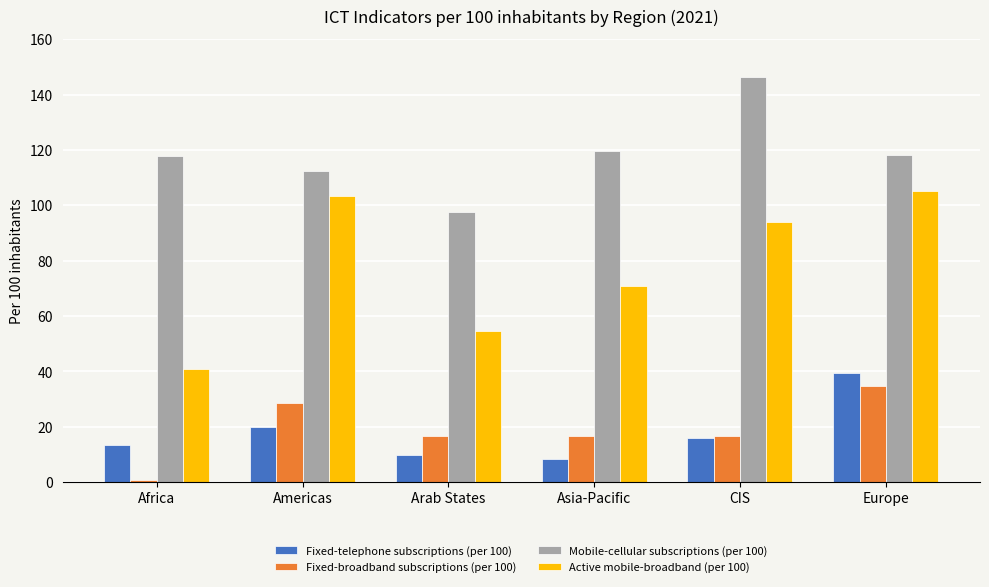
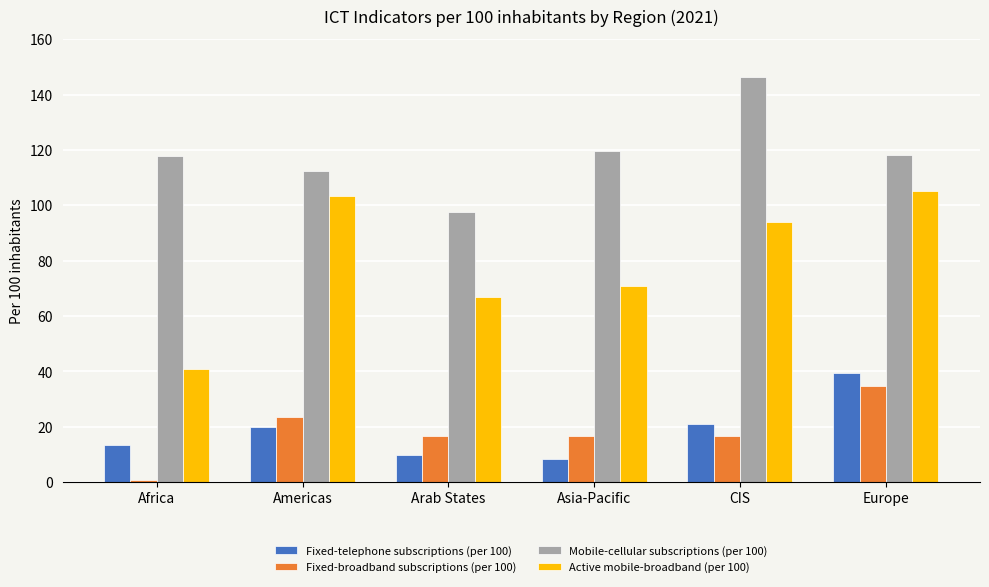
Fixed-broadband subscriptions (per 100), Americas: 29 -> 23
Active mobile-broadband (per 100), Arab States: 55 -> 67
Fixed-telephone subscriptions (per 100), CIS: 16 -> 21
